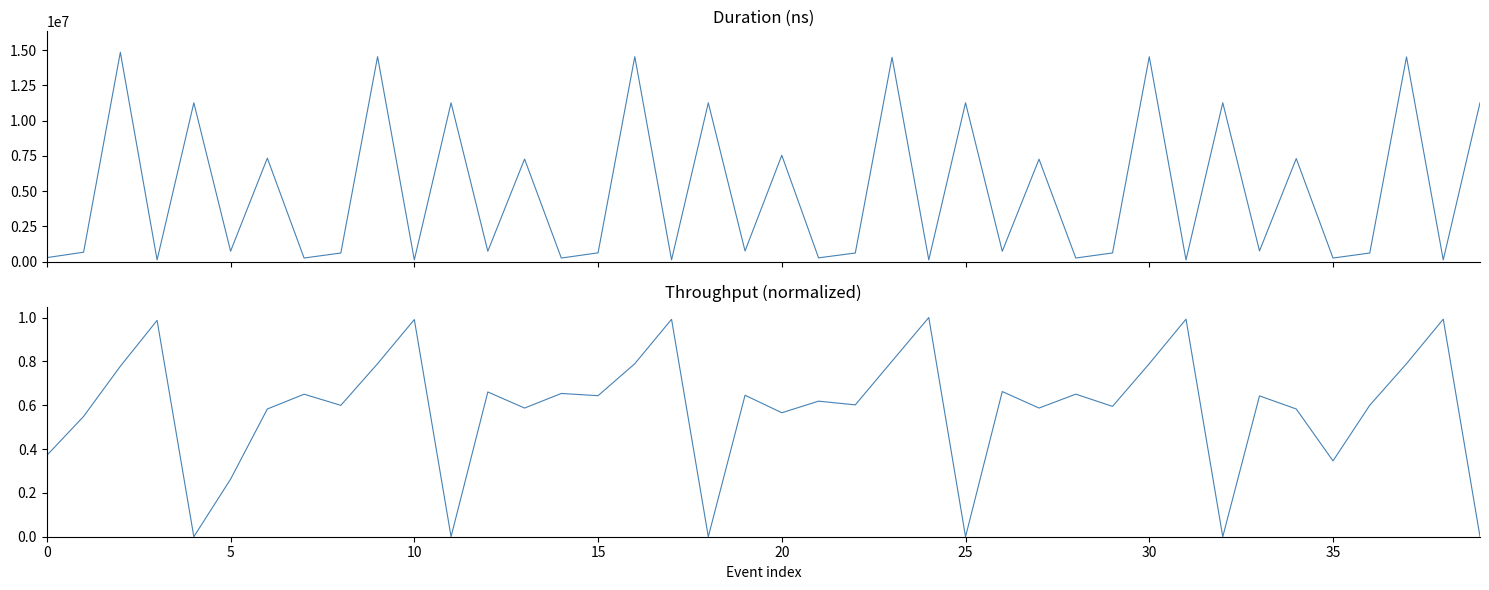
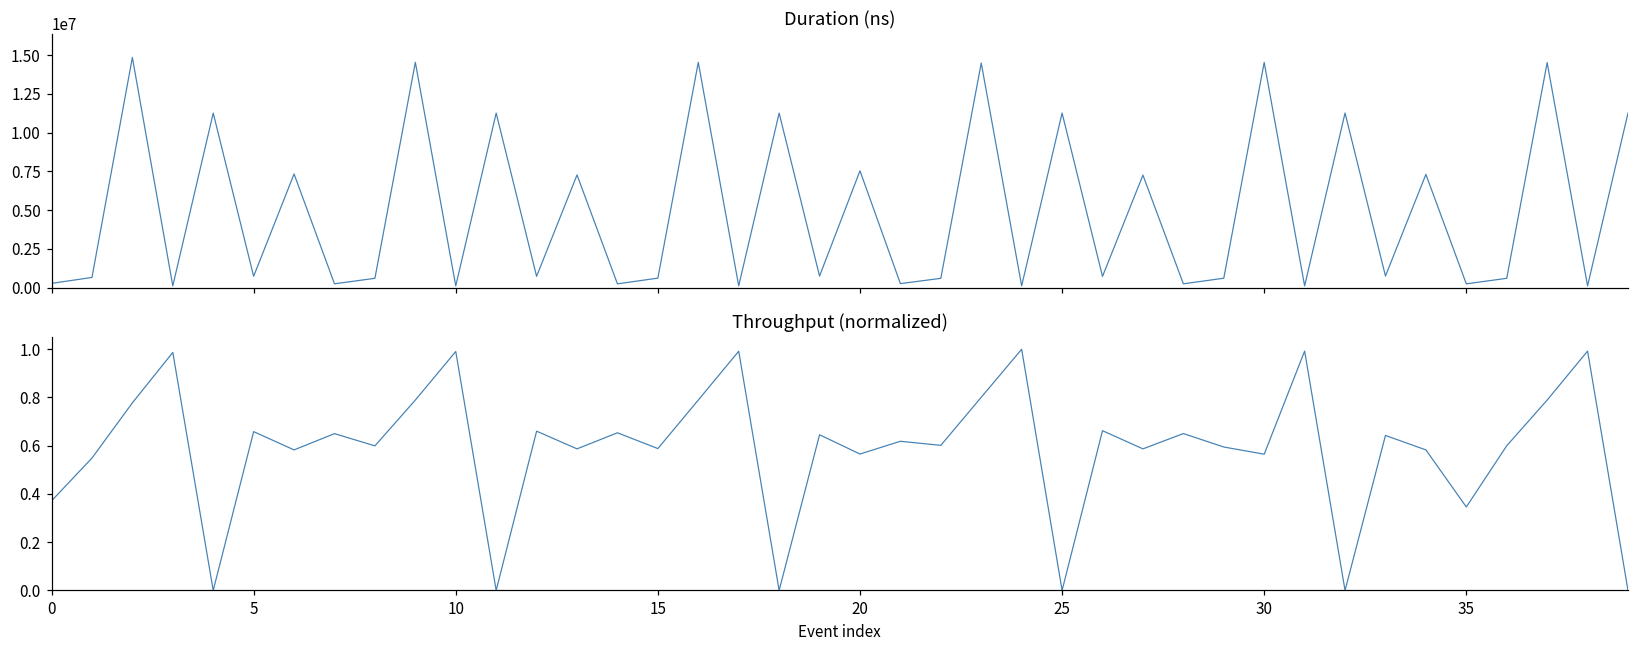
Throughput (normalized), 5: 0.26 -> 0.66
Throughput (normalized), 15: 0.64 -> 0.59
Throughput (normalized), 30: 0.79 -> 0.56
